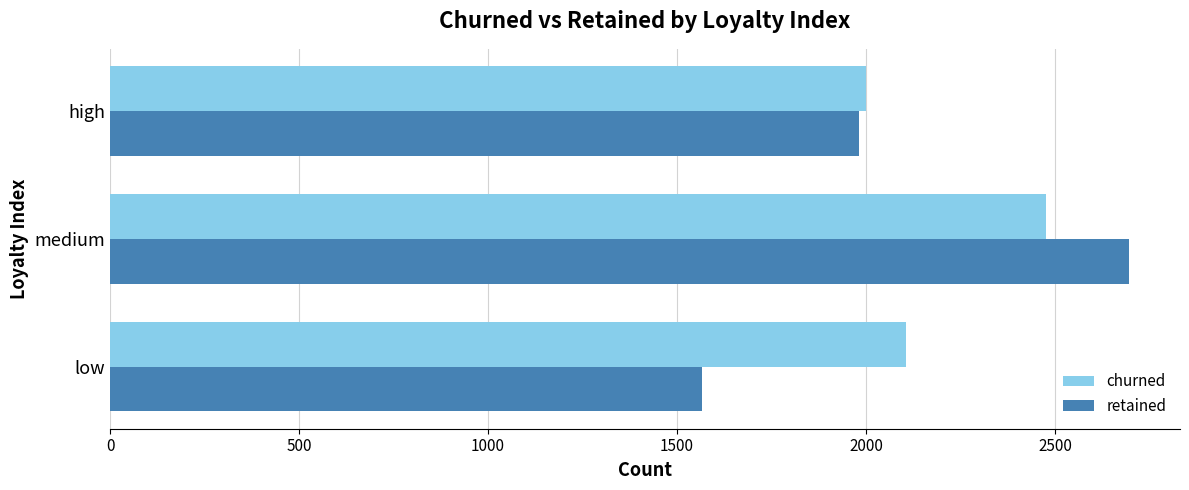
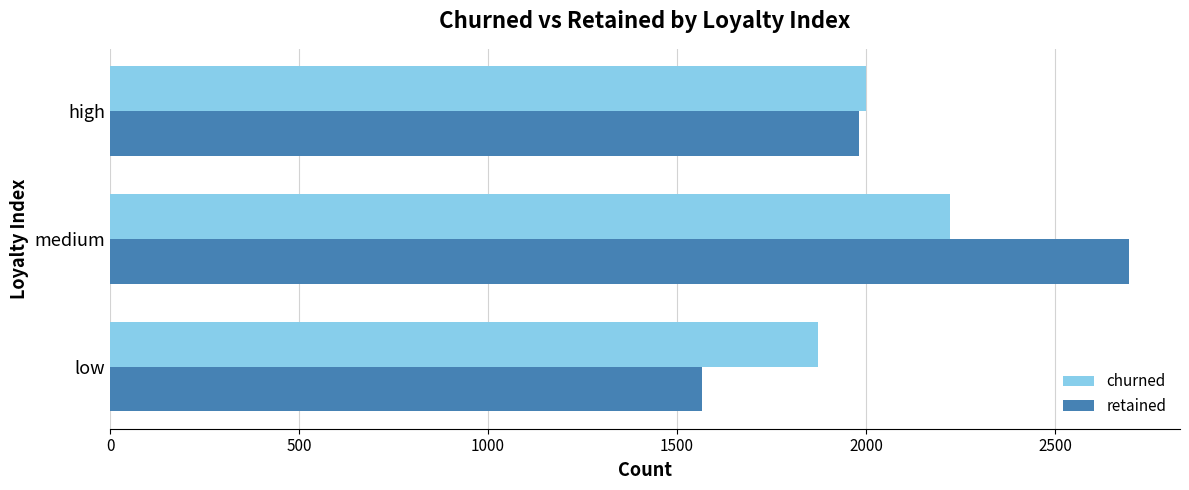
churned, medium: 2480 -> 2220
churned, low: 2110 -> 1870
